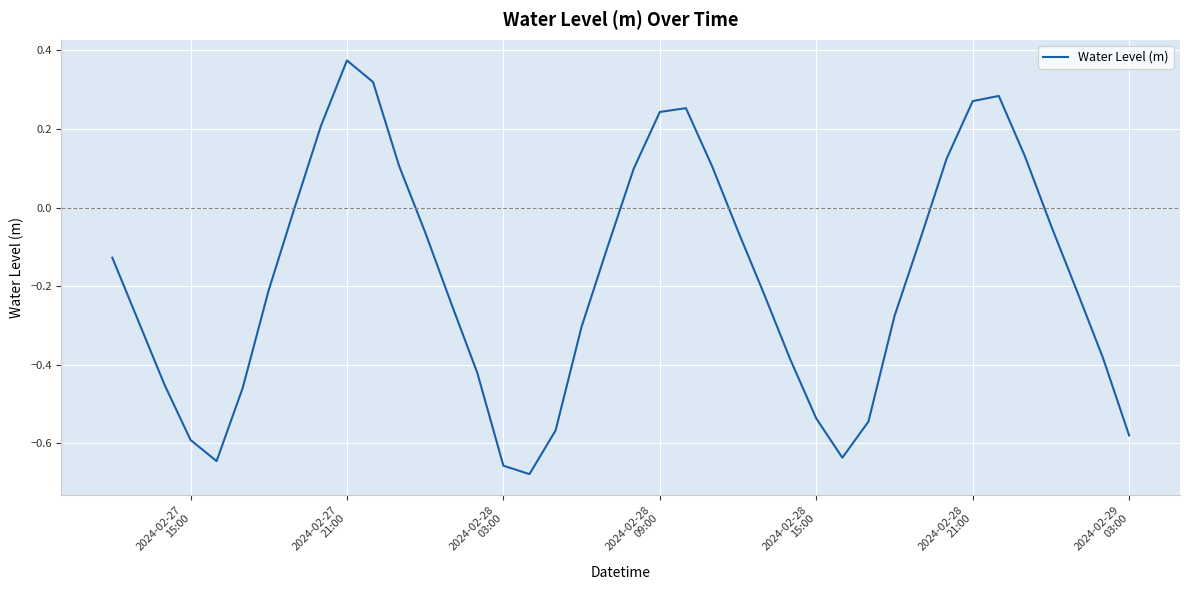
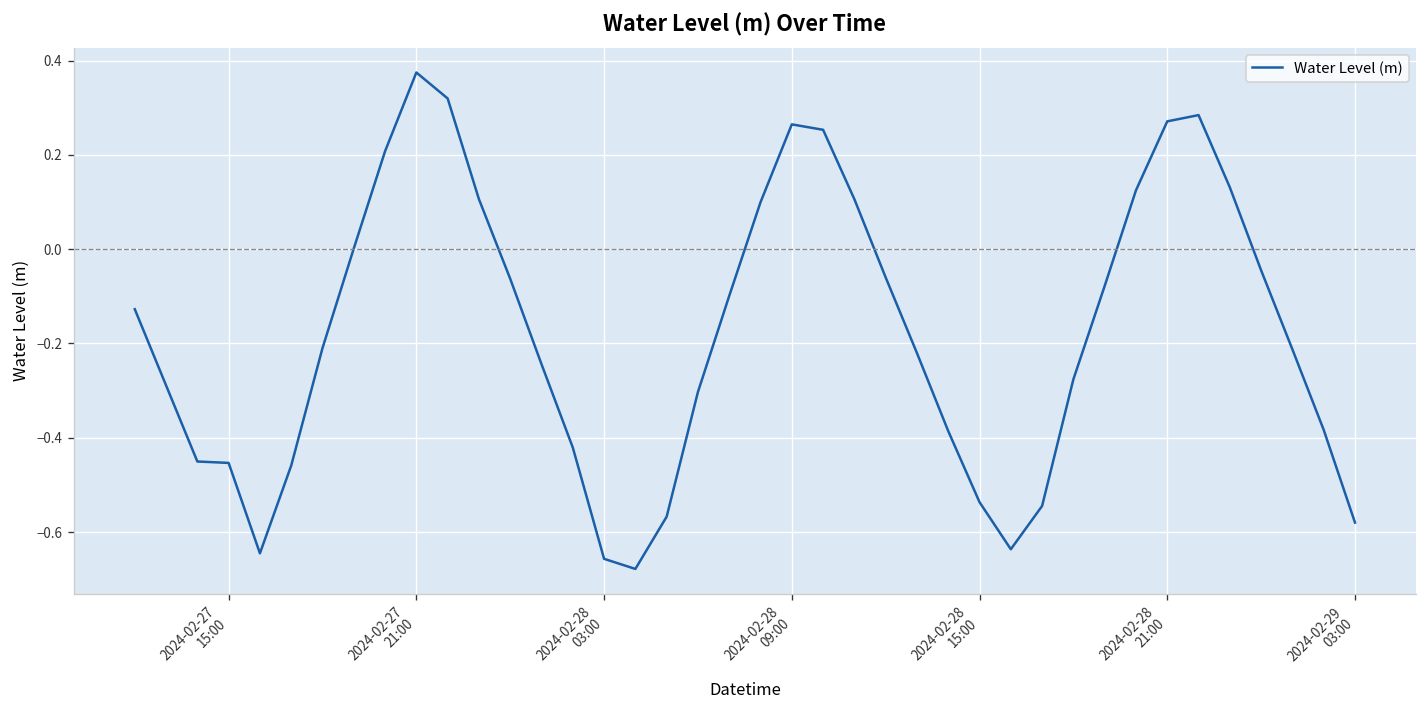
2024-02-27 15:00: -0.59 -> -0.45
2024-02-28 09:00: 0.24 -> 0.26
